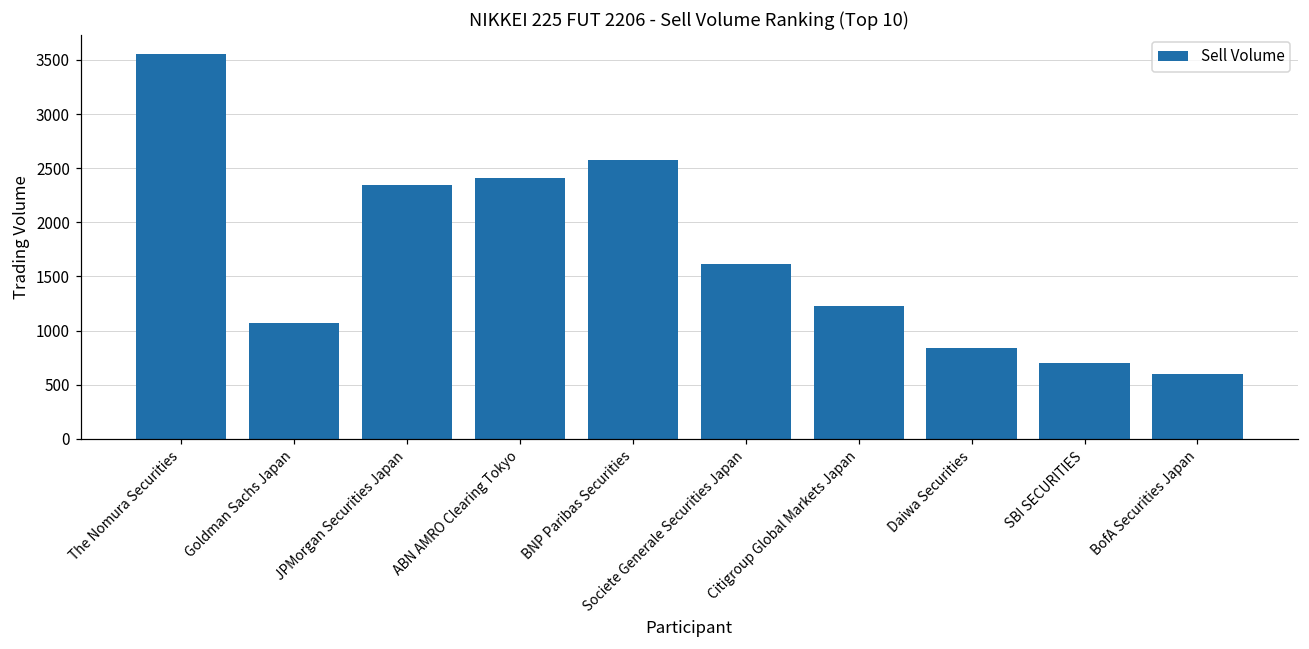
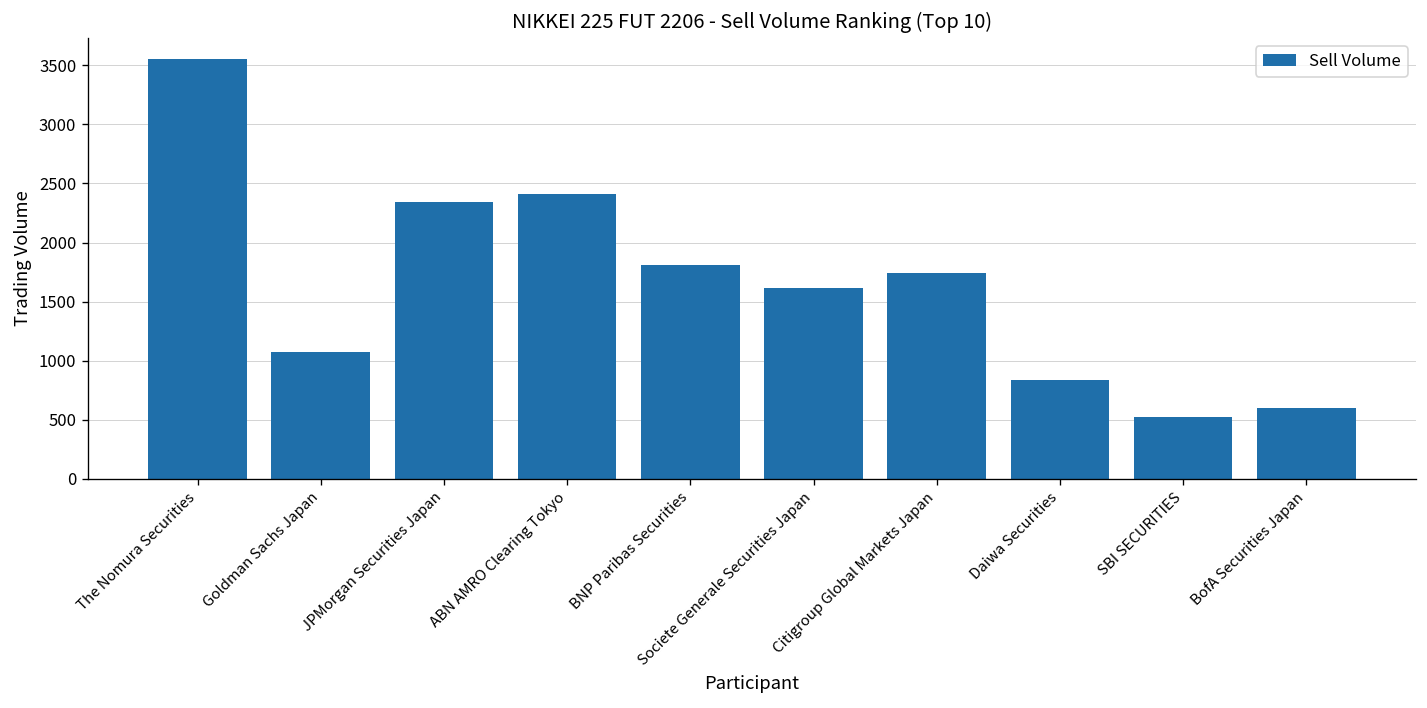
BNP Paribas Securities: 2600 -> 1800
Citigroup Global Markets Japan: 1200 -> 1700
SBI SECURITIES: 700 -> 500
